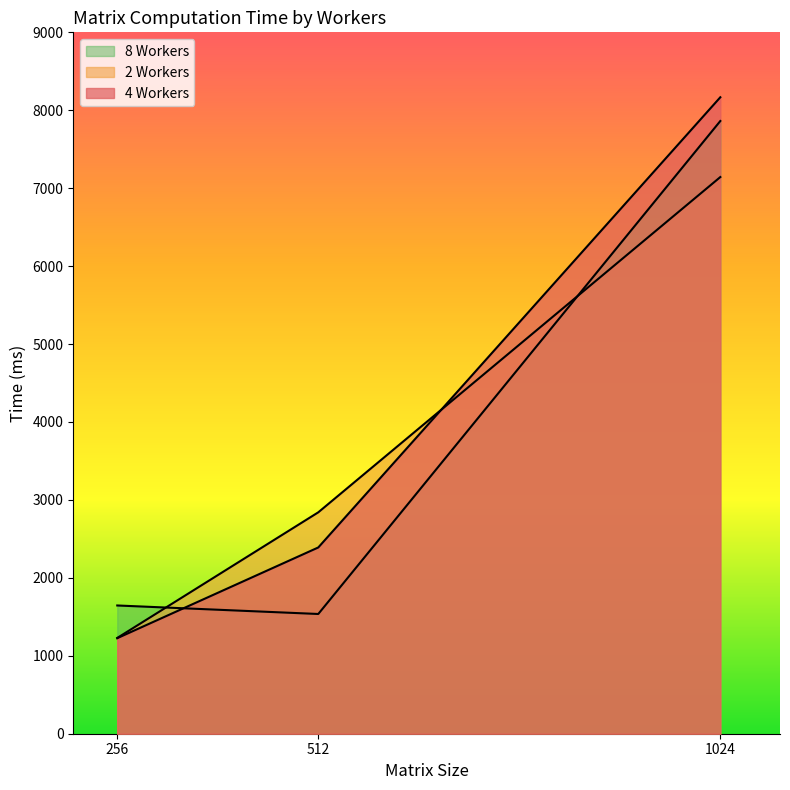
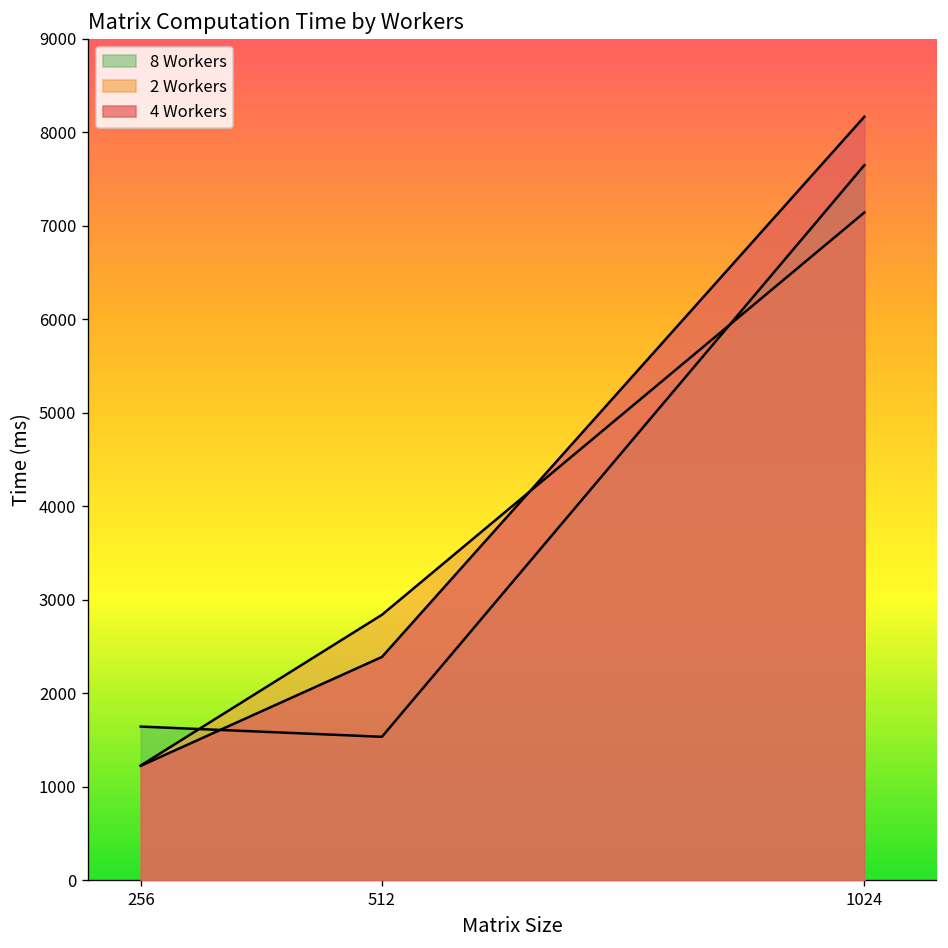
8 Workers, 1024: 7900 -> 7600
